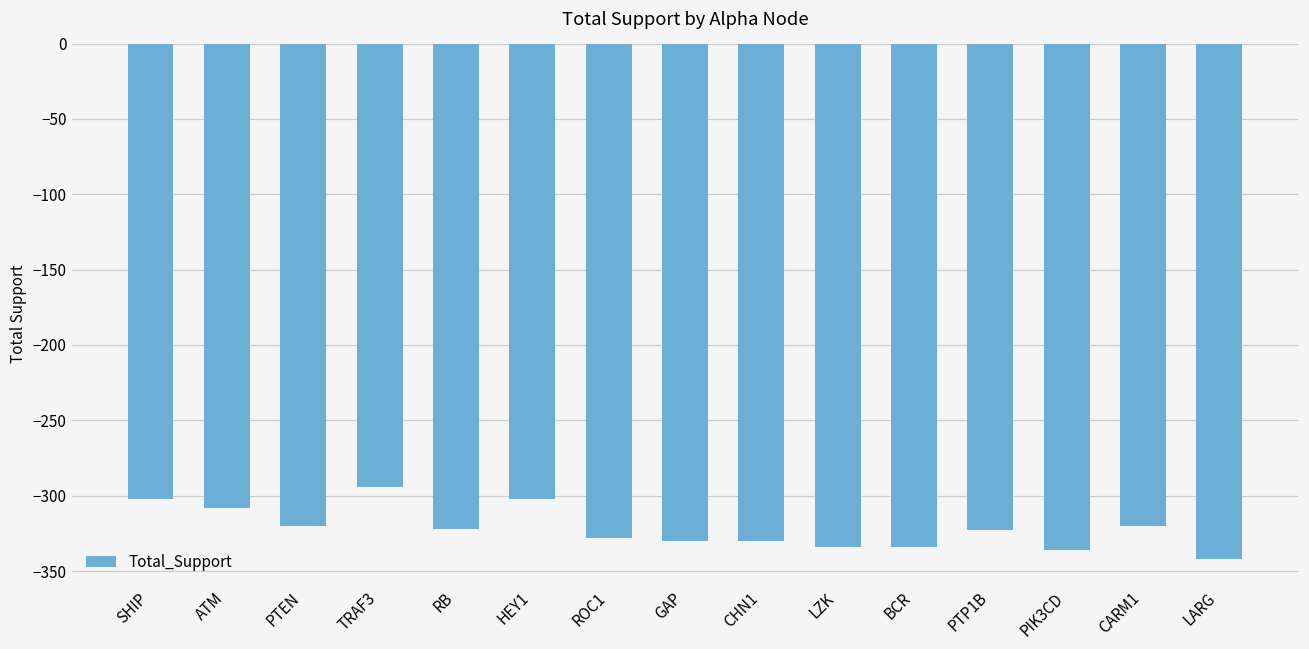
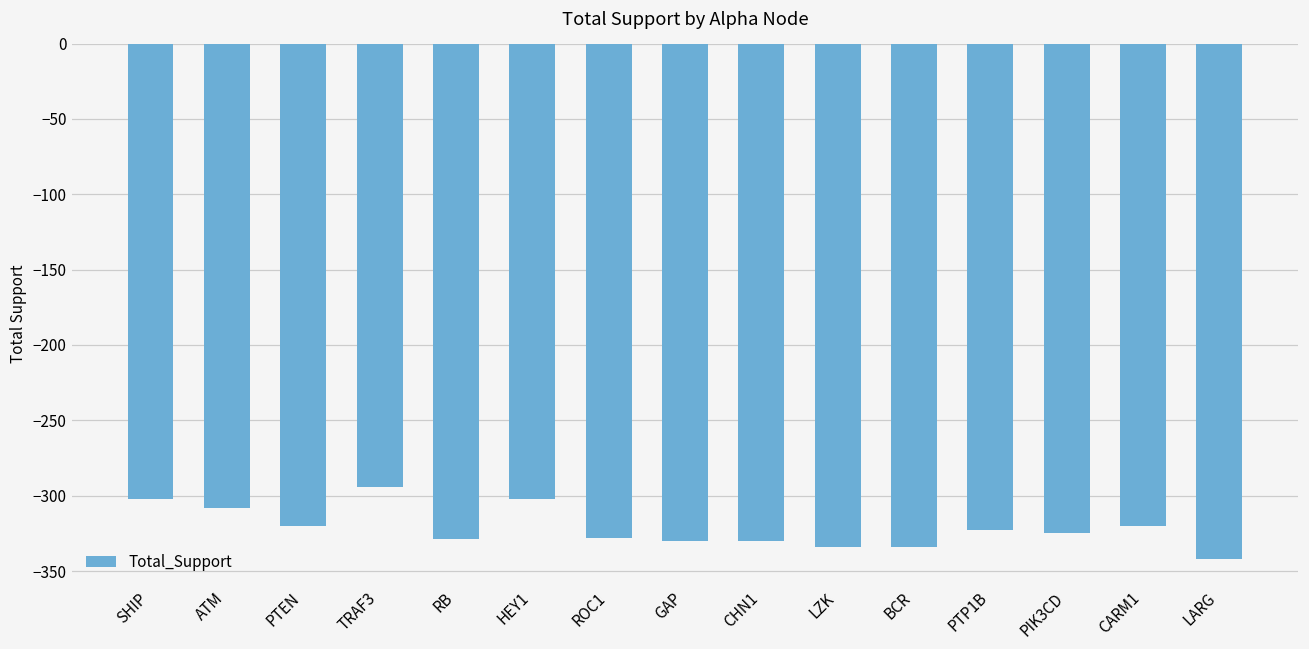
RB: -322 -> -329
PIK3CD: -336 -> -325
